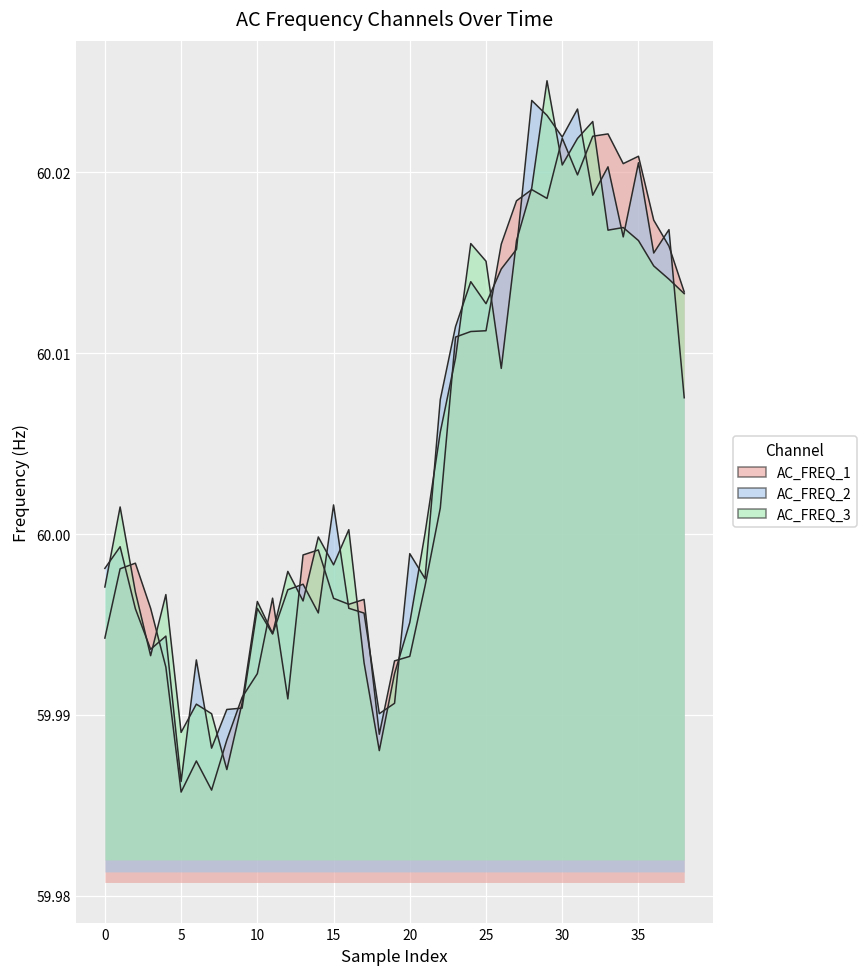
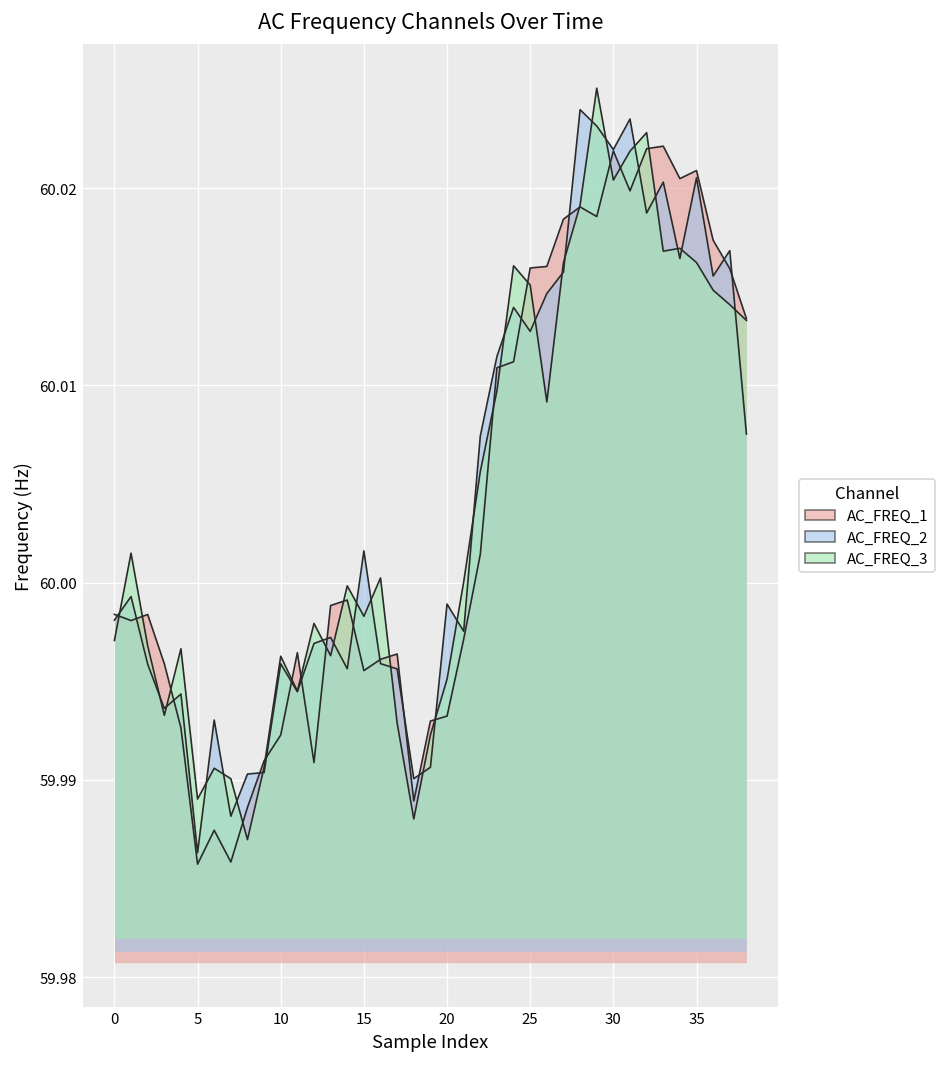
AC_FREQ_1, 0: 59.9942 -> 59.9984
AC_FREQ_1, 15: 59.9964 -> 59.9955
AC_FREQ_1, 25: 60.0112 -> 60.0160
